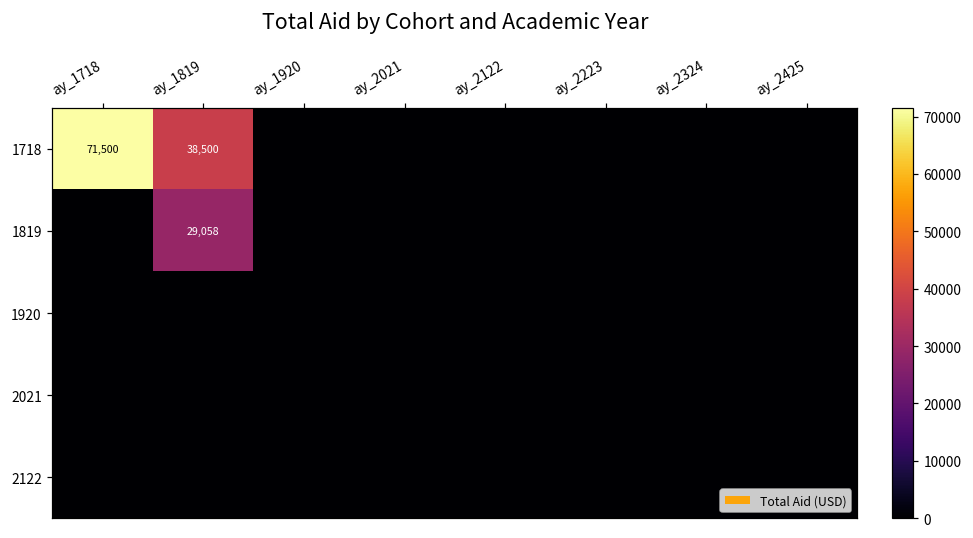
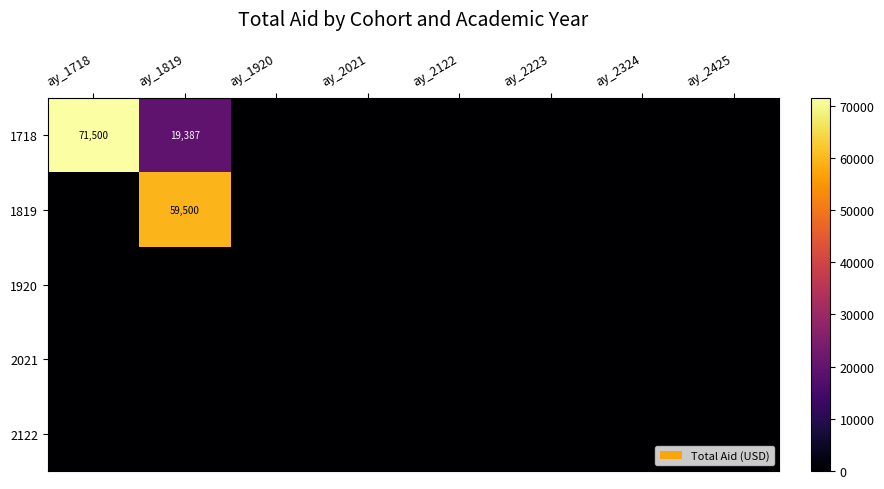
1718, ay_1819: 38,500 -> 19,387
1819, ay_1819: 29,058 -> 59,500
